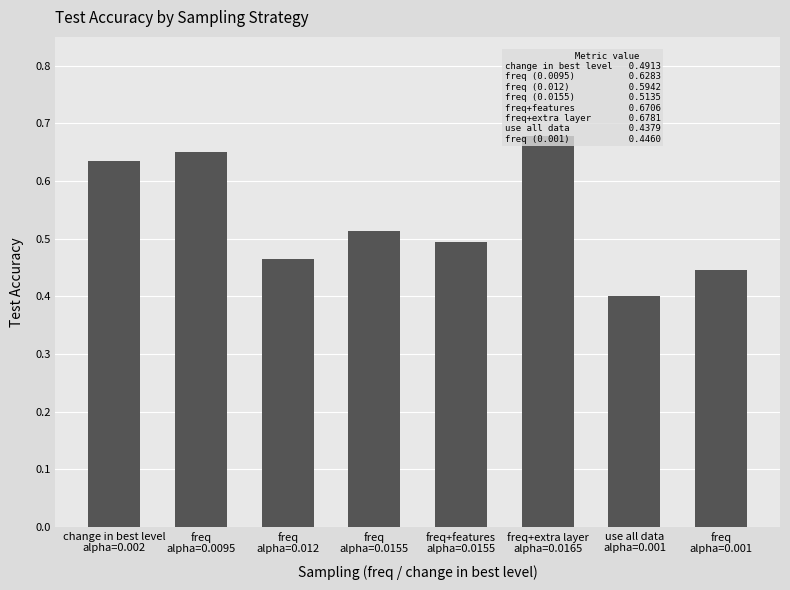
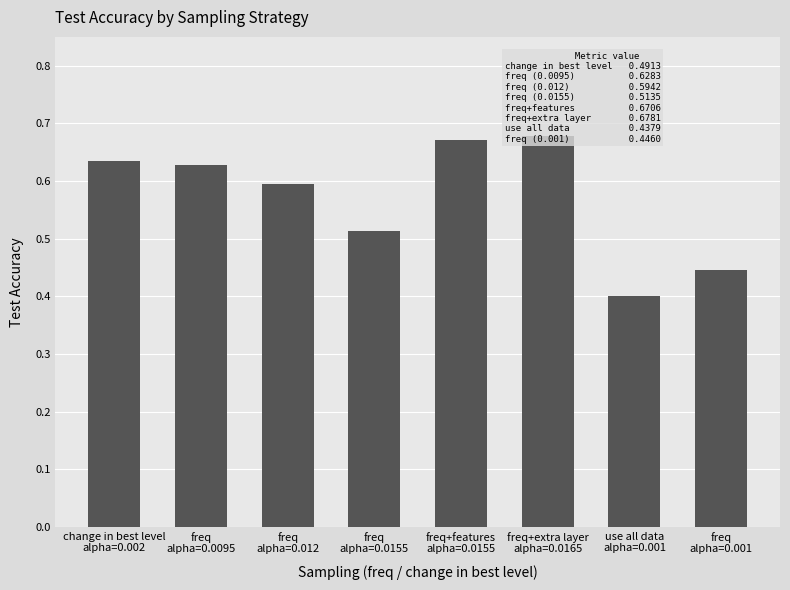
freq alpha=0.0095: 0.65 -> 0.63
freq alpha=0.012: 0.46 -> 0.59
freq+features alpha=0.0155: 0.49 -> 0.67
